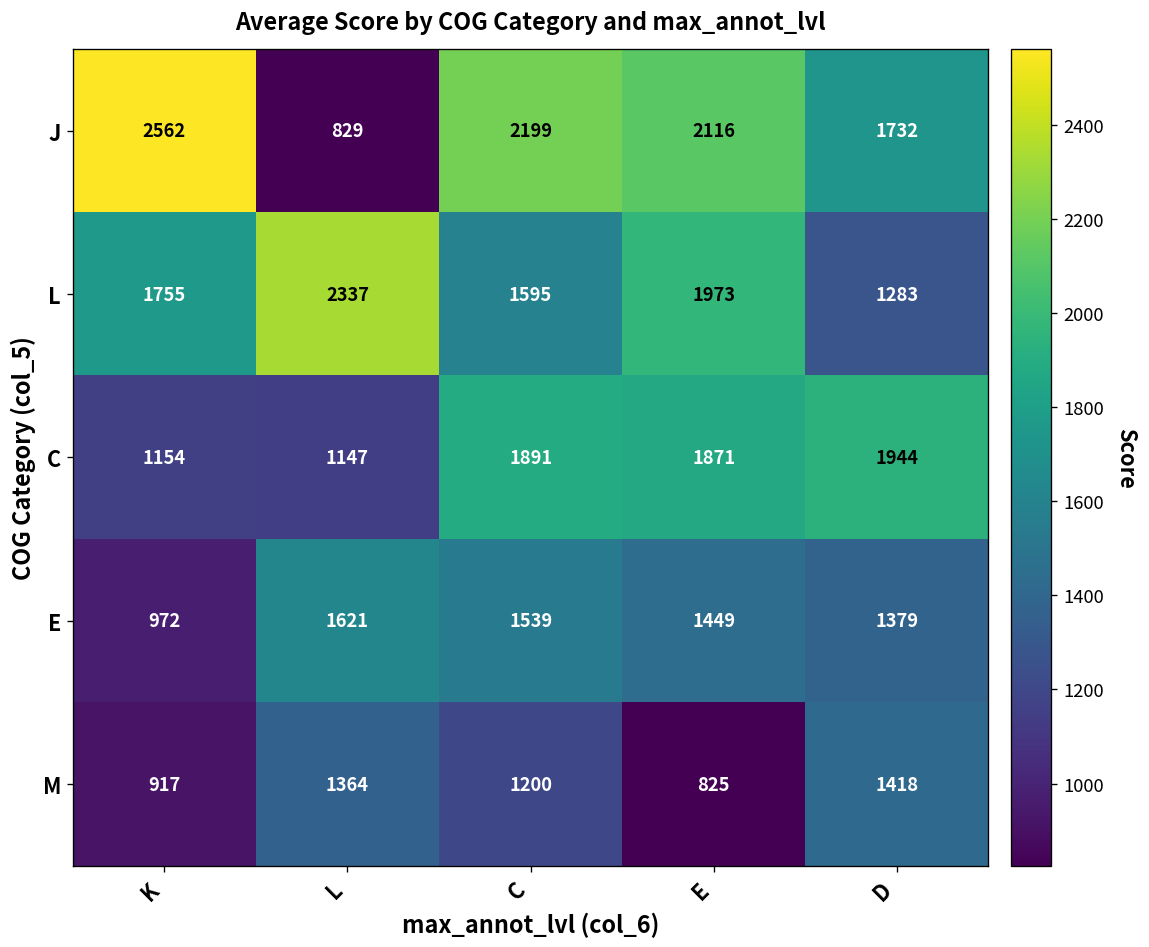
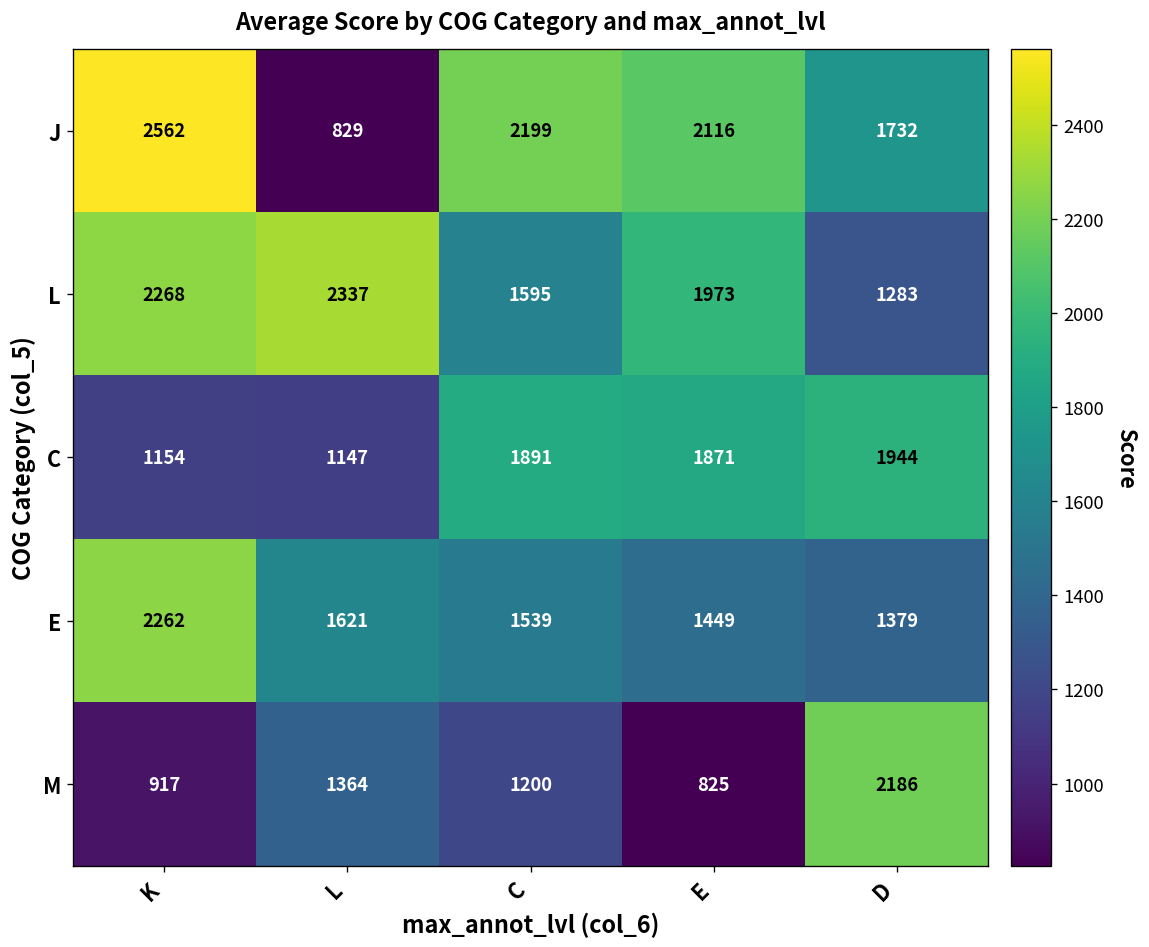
L, K: 1755 -> 2268
E, K: 972 -> 2262
M, D: 1418 -> 2186
